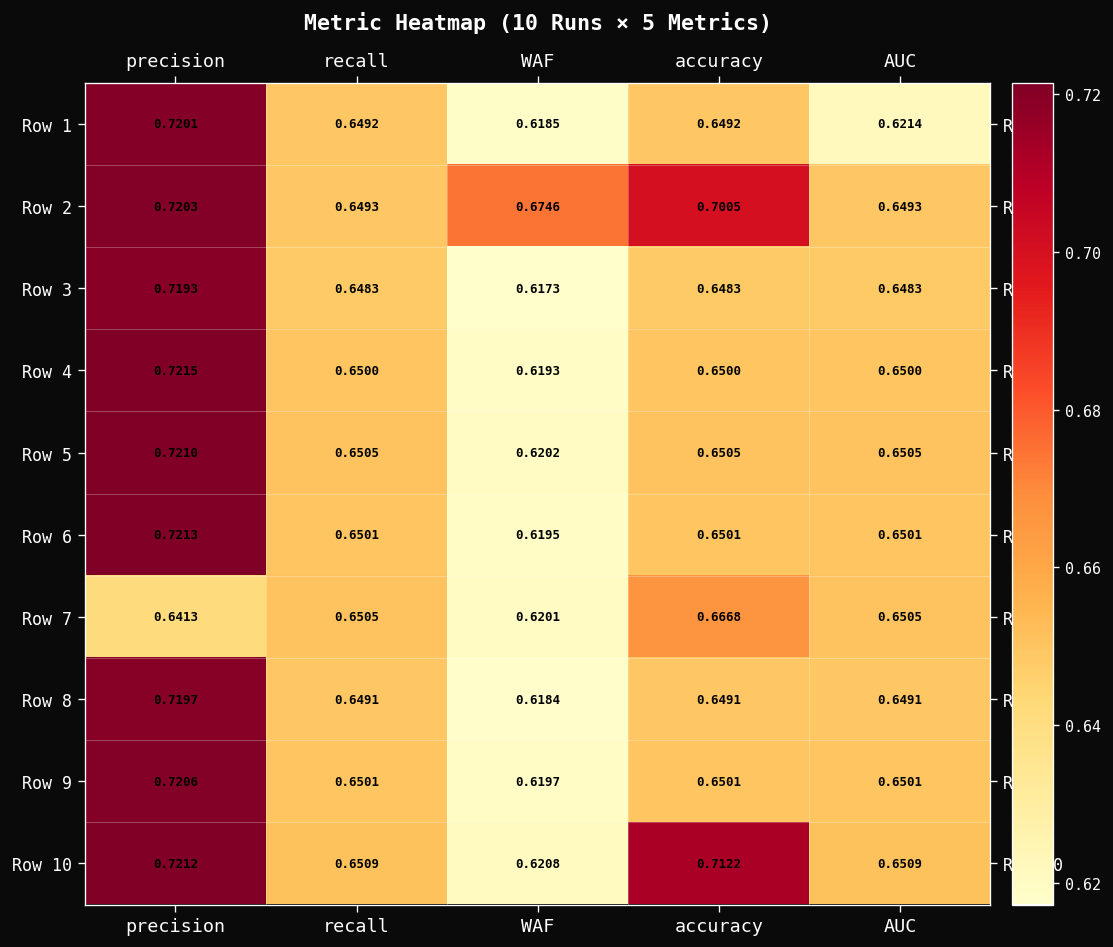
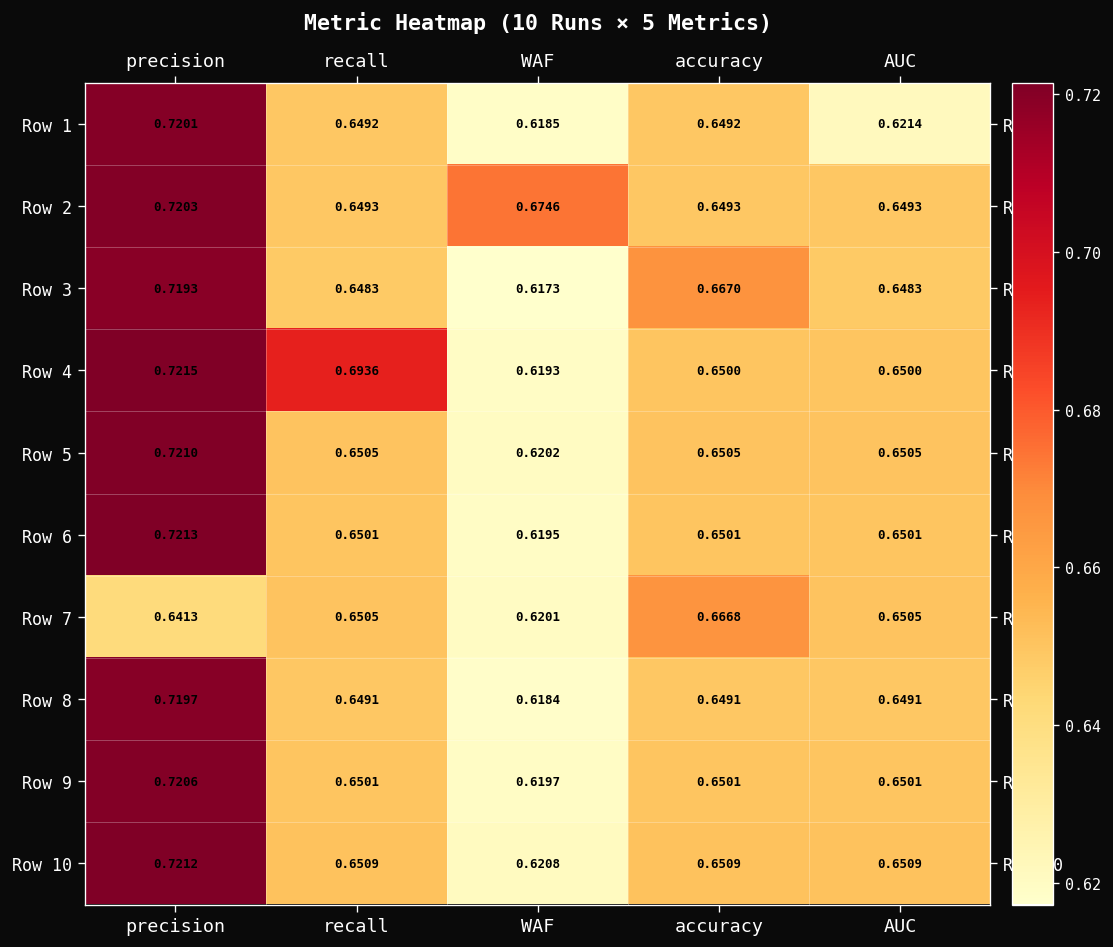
Row 2, accuracy: 0.7005 -> 0.6493
Row 3, accuracy: 0.6483 -> 0.6670
Row 4, recall: 0.6500 -> 0.6936
Row 10, accuracy: 0.7122 -> 0.6509
